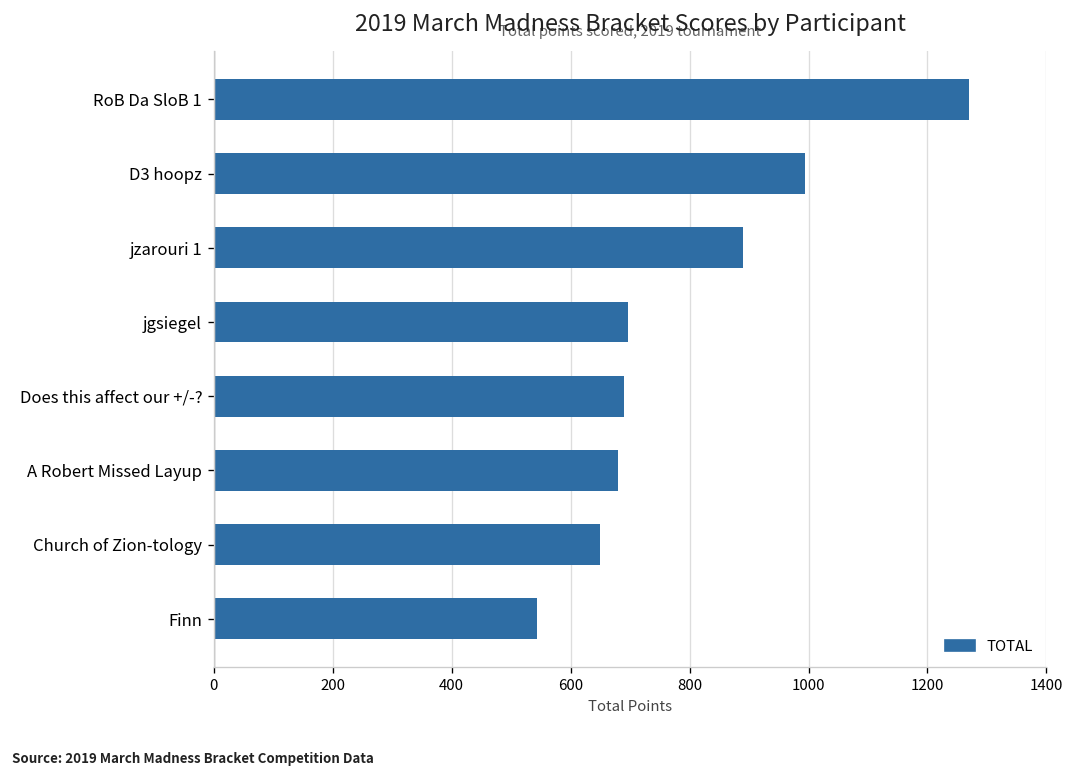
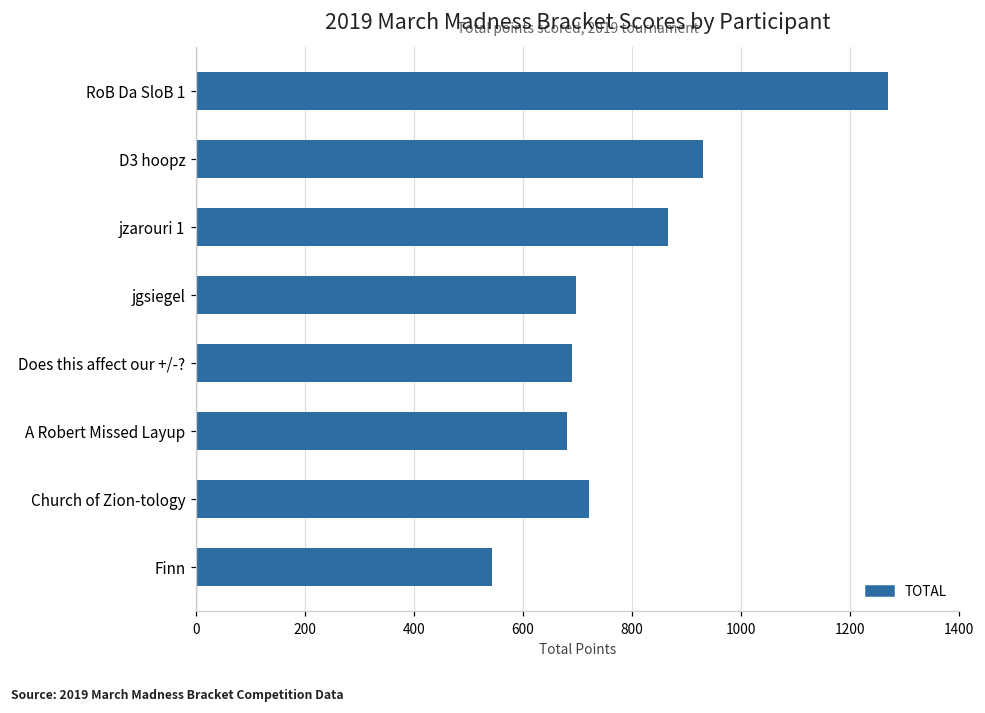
D3 hoopz: 990 -> 930
jzarouri 1: 890 -> 870
Church of Zion-tology: 650 -> 720
